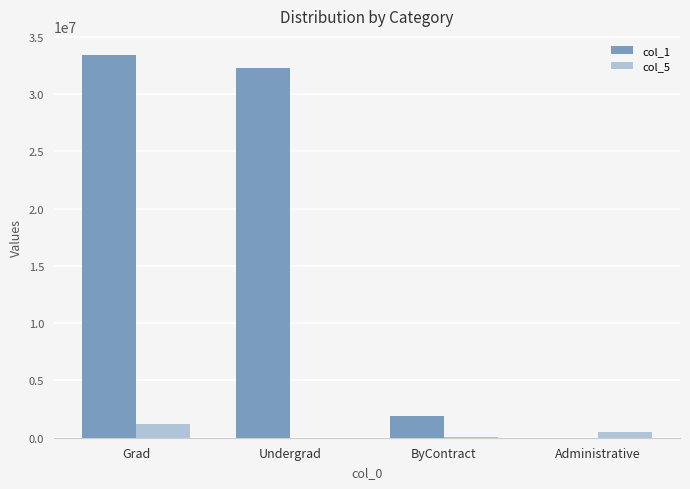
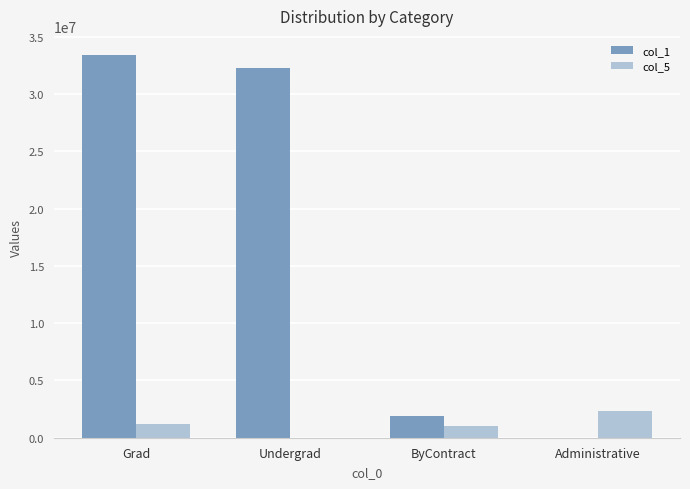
col_5, ByContract: 100000 -> 1000000
col_5, Administrative: 500000 -> 2400000
